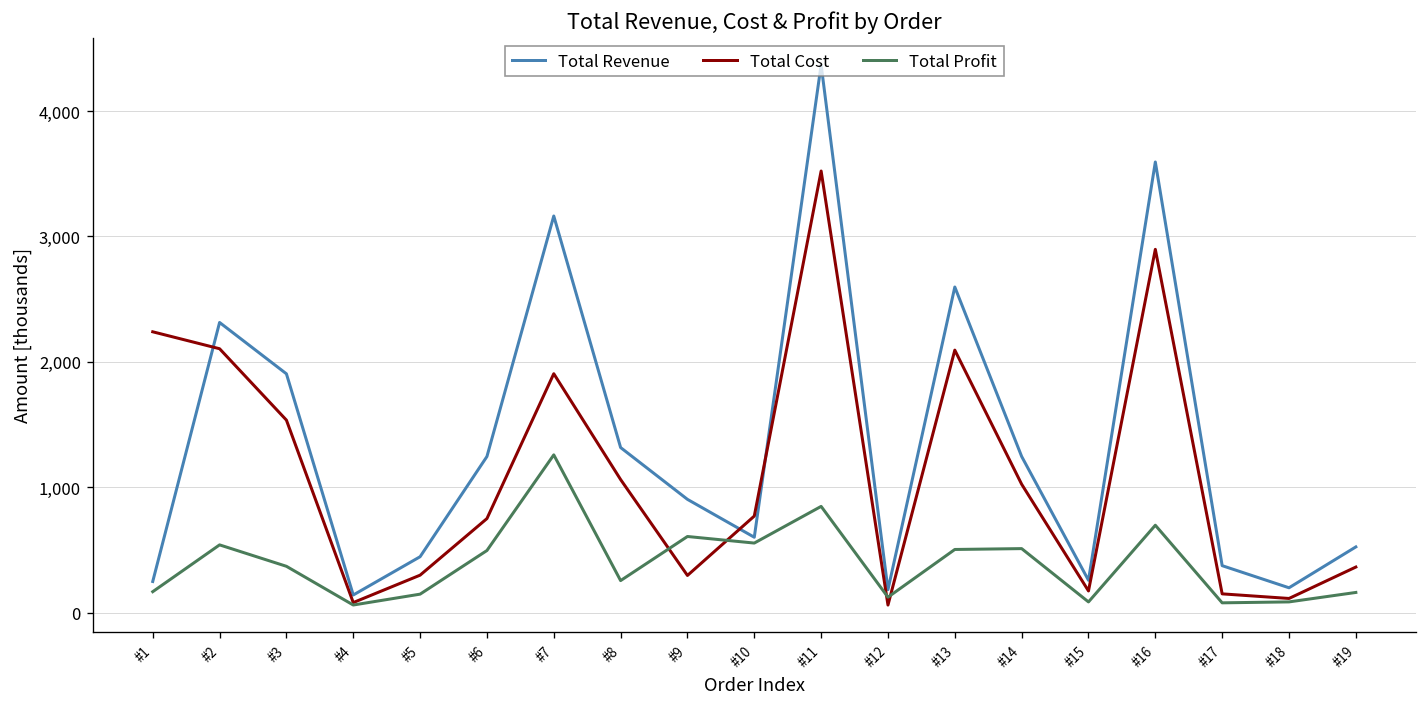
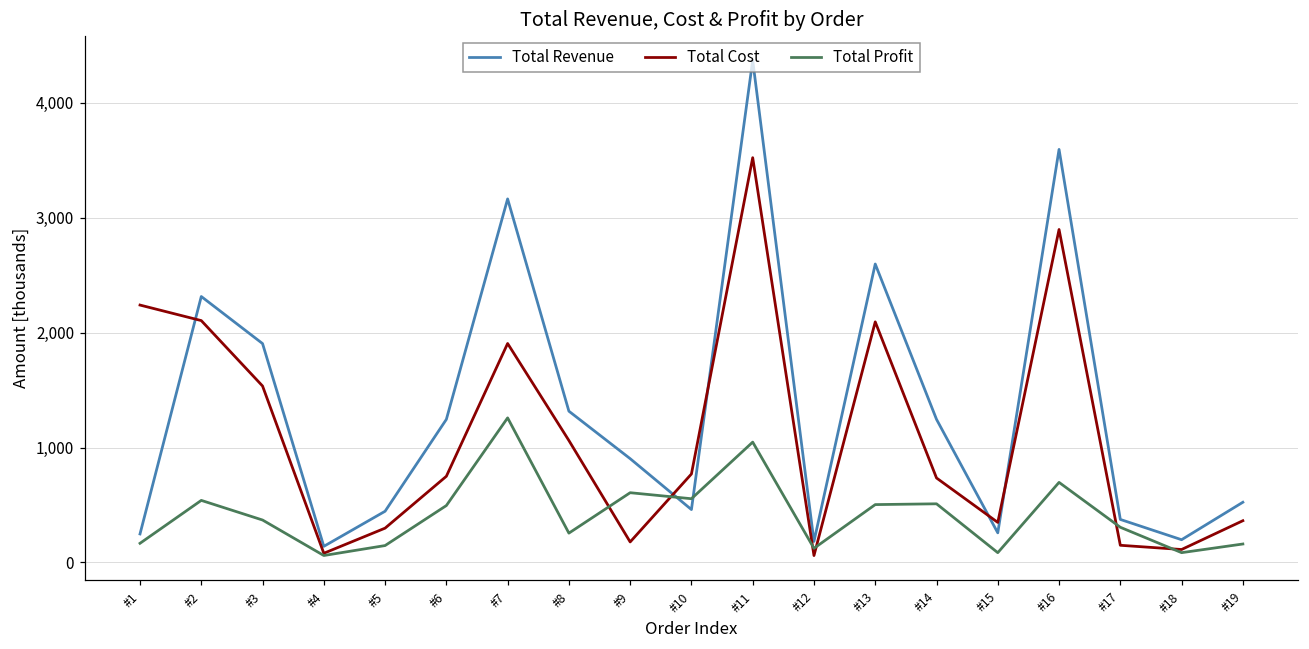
Total Cost, #9: 300 -> 180
Total Revenue, #10: 600 -> 460
Total Profit, #11: 850 -> 1,050
Total Cost, #14: 1,020 -> 730
Total Cost, #15: 170 -> 350
Total Profit, #17: 80 -> 310
